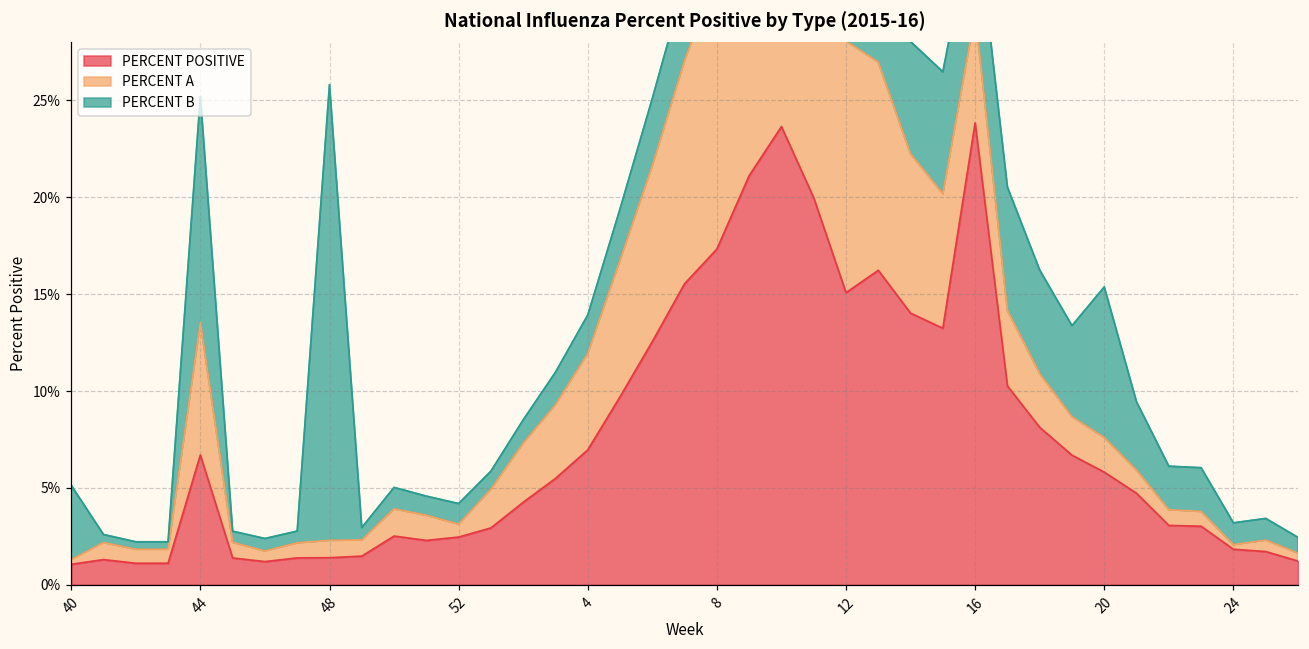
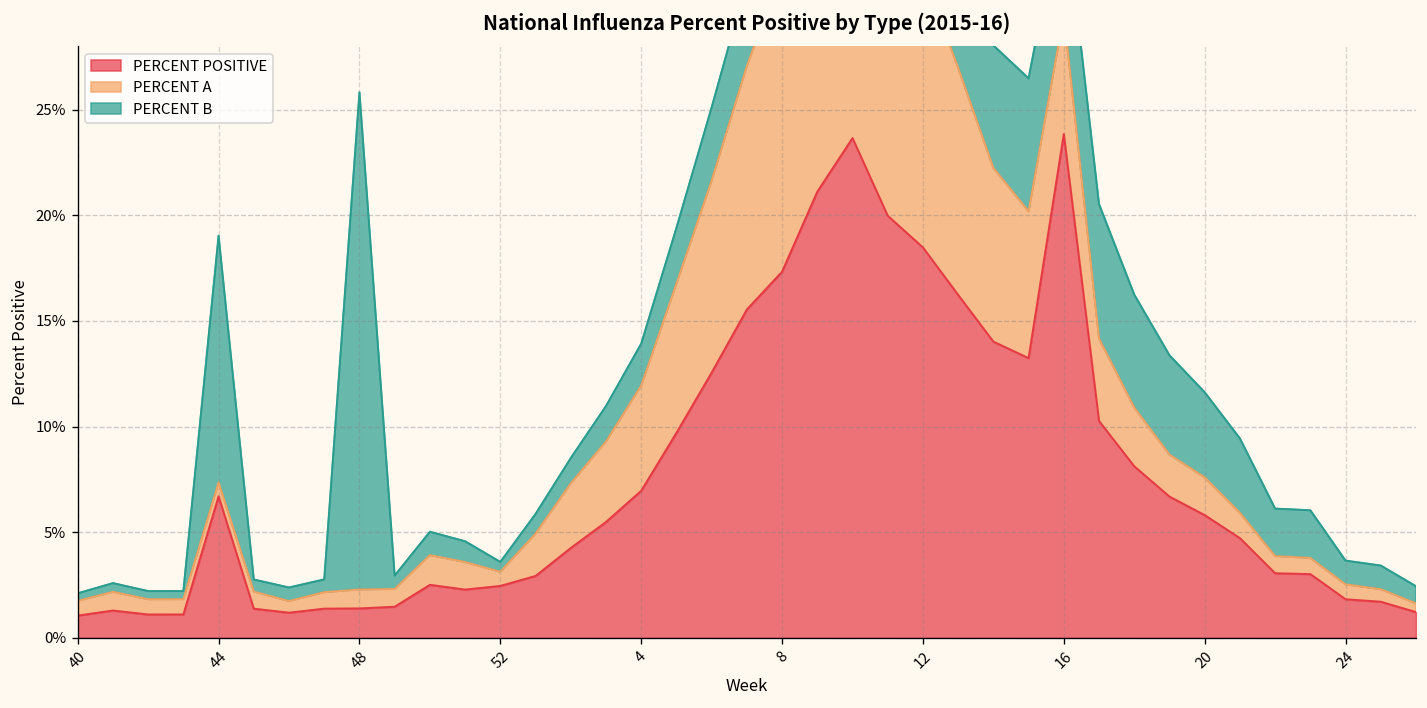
PERCENT A, 40: 0.2% -> 0.7%
PERCENT B, 40: 3.8% -> 0.4%
PERCENT A, 44: 6.8% -> 0.7%
PERCENT B, 52: 1.1% -> 0.5%
PERCENT POSITIVE, 12: 15.1% -> 18.5%
PERCENT B, 20: 7.8% -> 4.0%
PERCENT A, 24: 0.2% -> 0.7%
